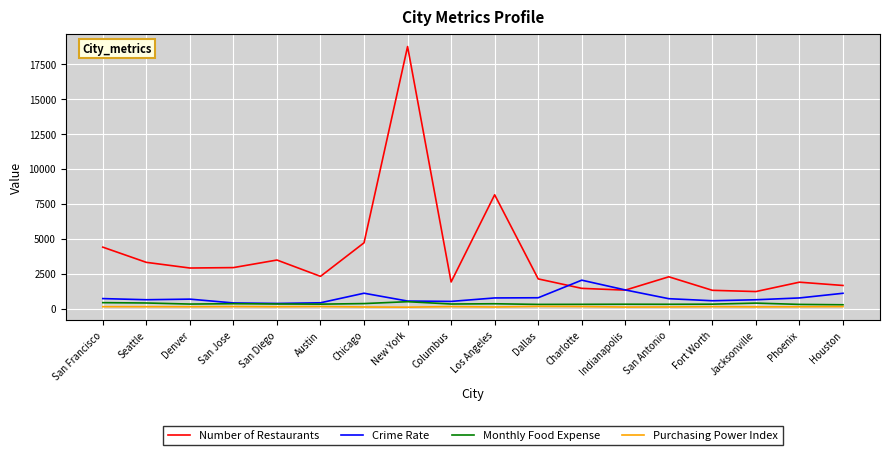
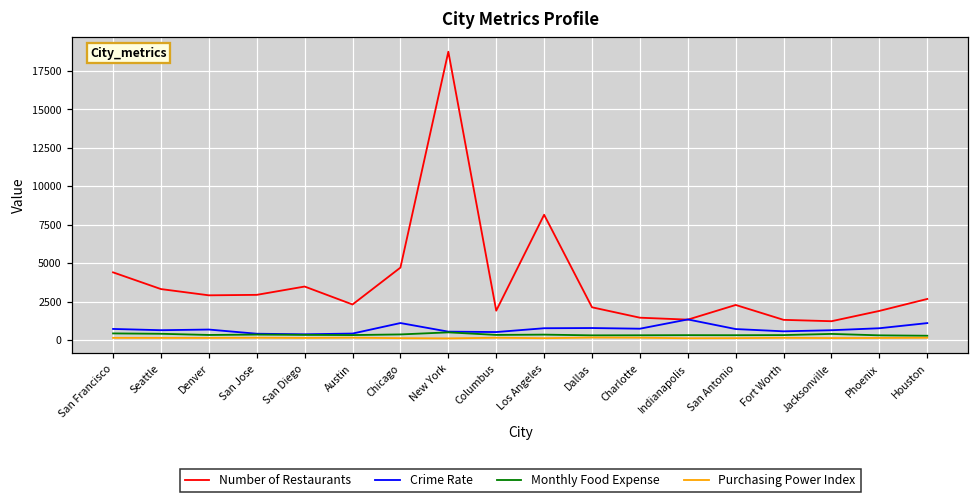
Crime Rate, Charlotte: 2000 -> 700
Number of Restaurants, Houston: 1700 -> 2700
